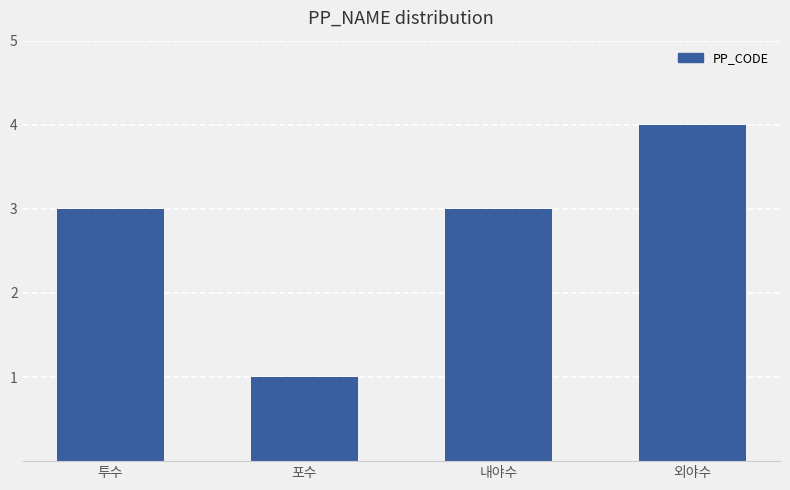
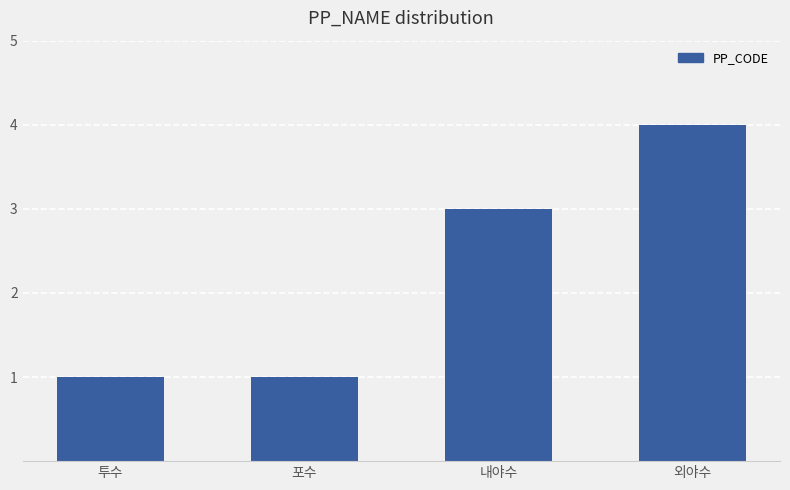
투수: 3 -> 1
